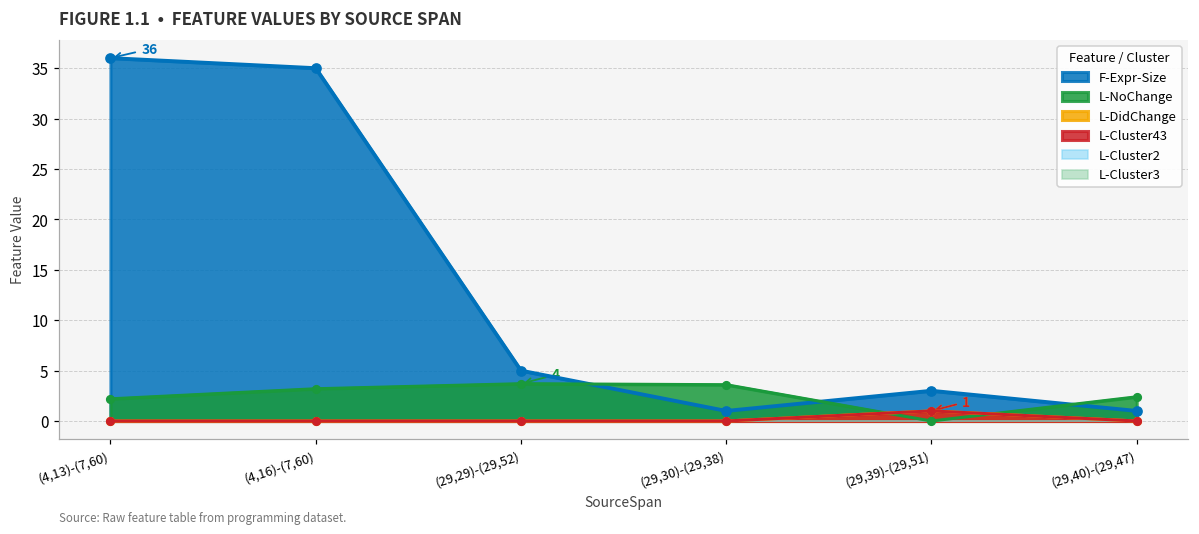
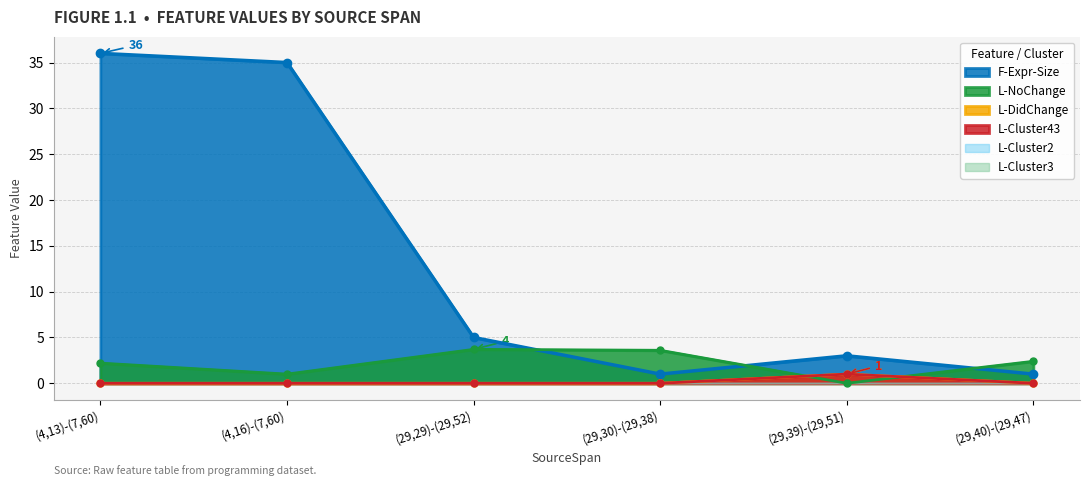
L-NoChange, (4,16)-(7,60): 3 -> 1
